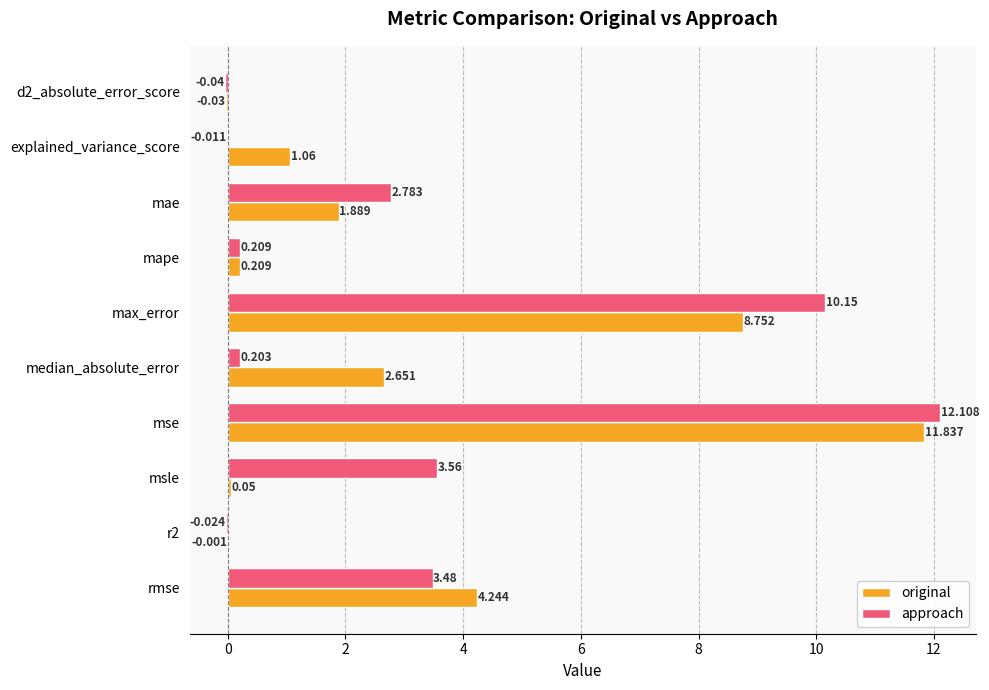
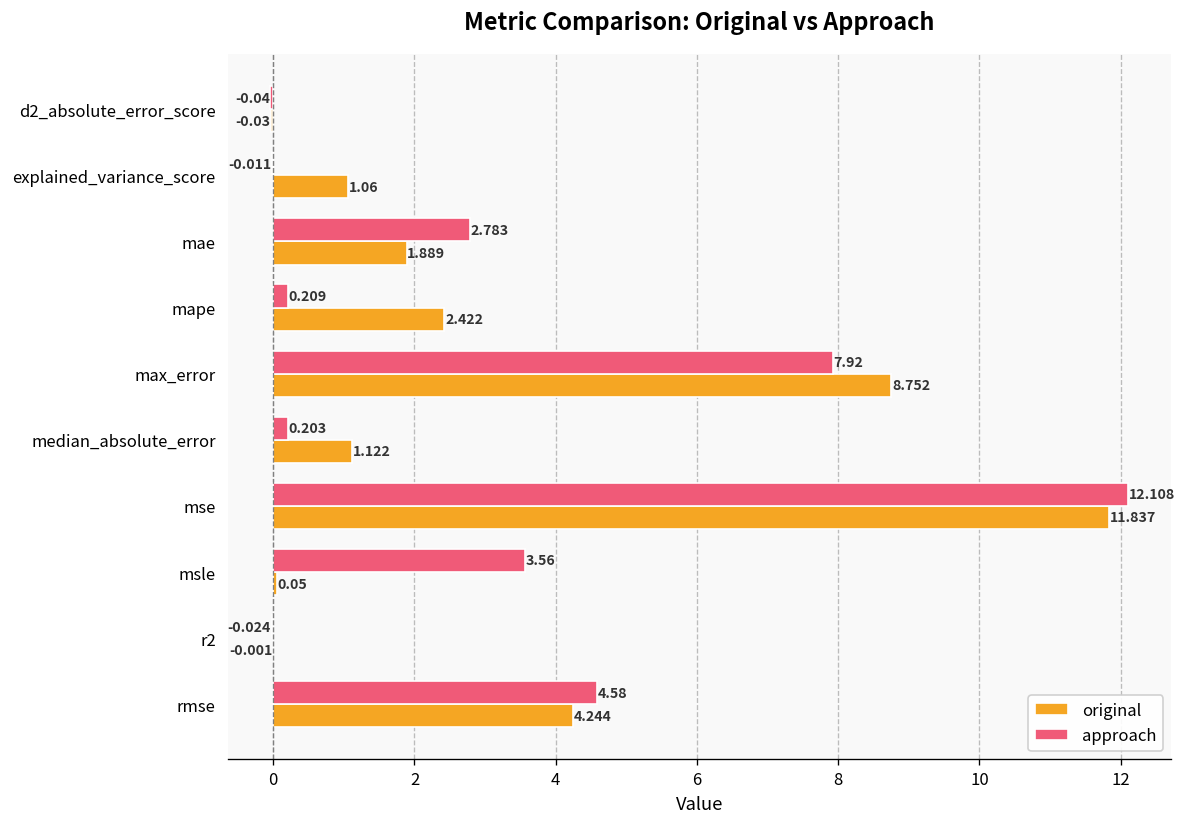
original, mape: 0.209 -> 2.422
approach, max_error: 10.15 -> 7.92
original, median_absolute_error: 2.651 -> 1.122
approach, rmse: 3.48 -> 4.58
